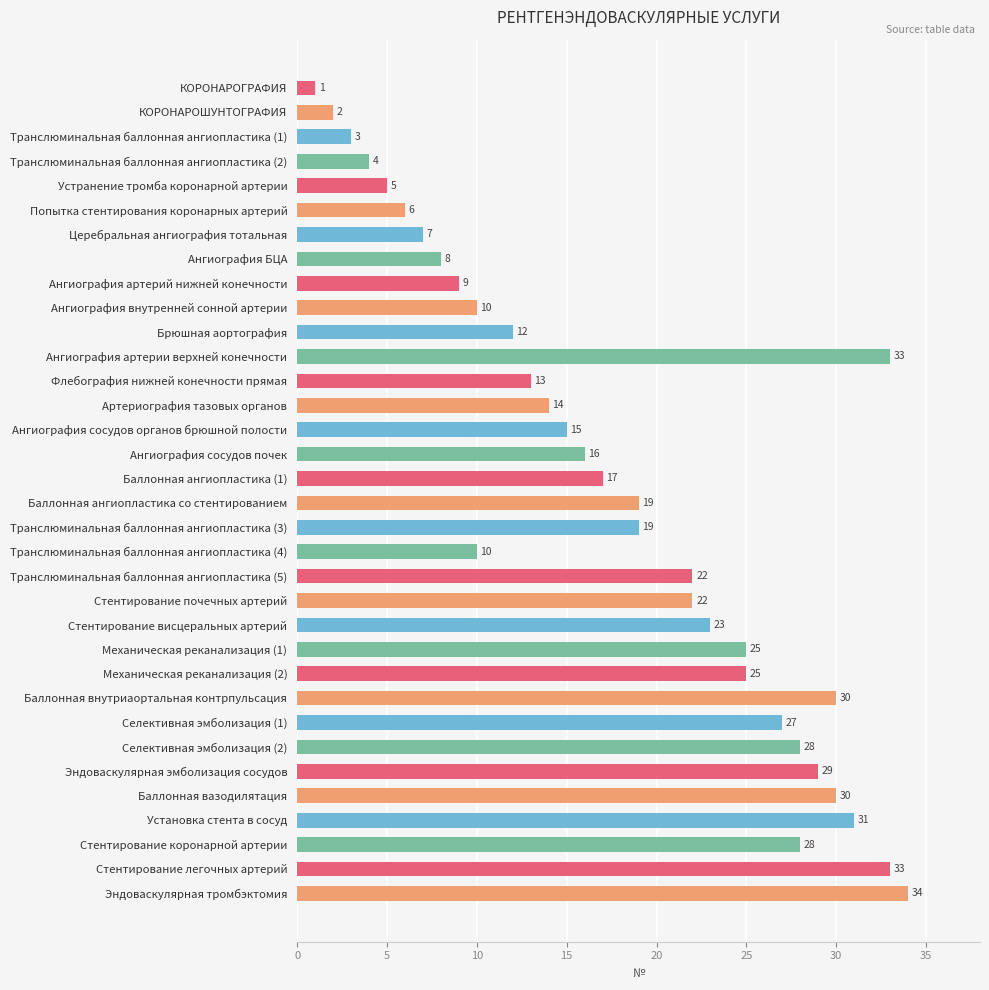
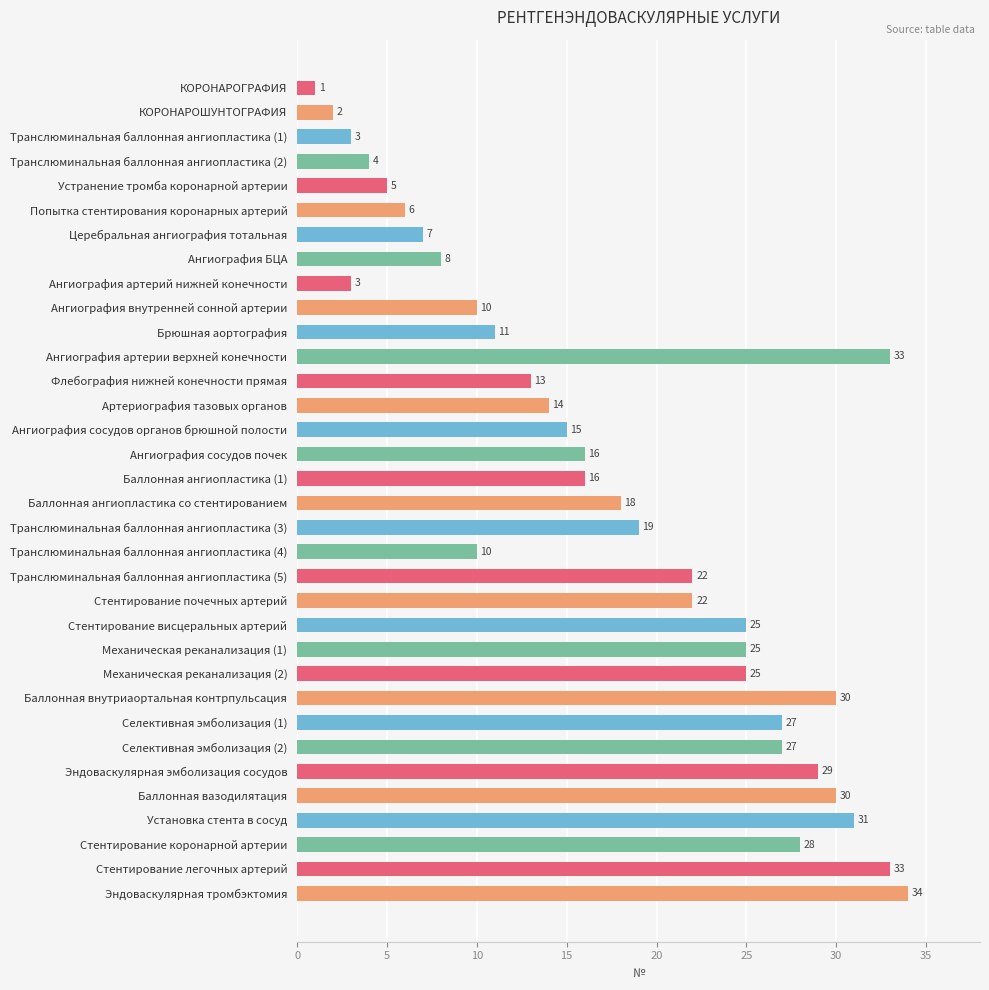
Ангиография артерий нижней конечности: 9 -> 3
Брюшная аортография: 12 -> 11
Баллонная ангиопластика (1): 17 -> 16
Баллонная ангиопластика со стентированием: 19 -> 18
Стентирование висцеральных артерий: 23 -> 25
Селективная эмболизация (2): 28 -> 27
